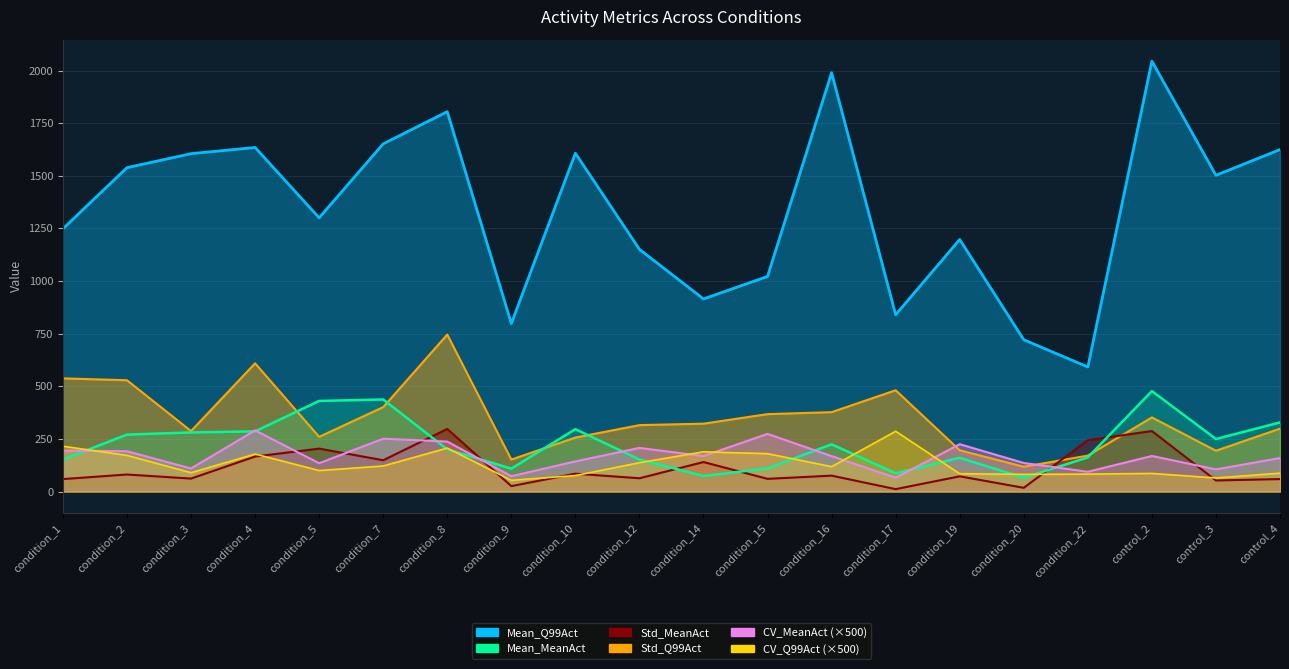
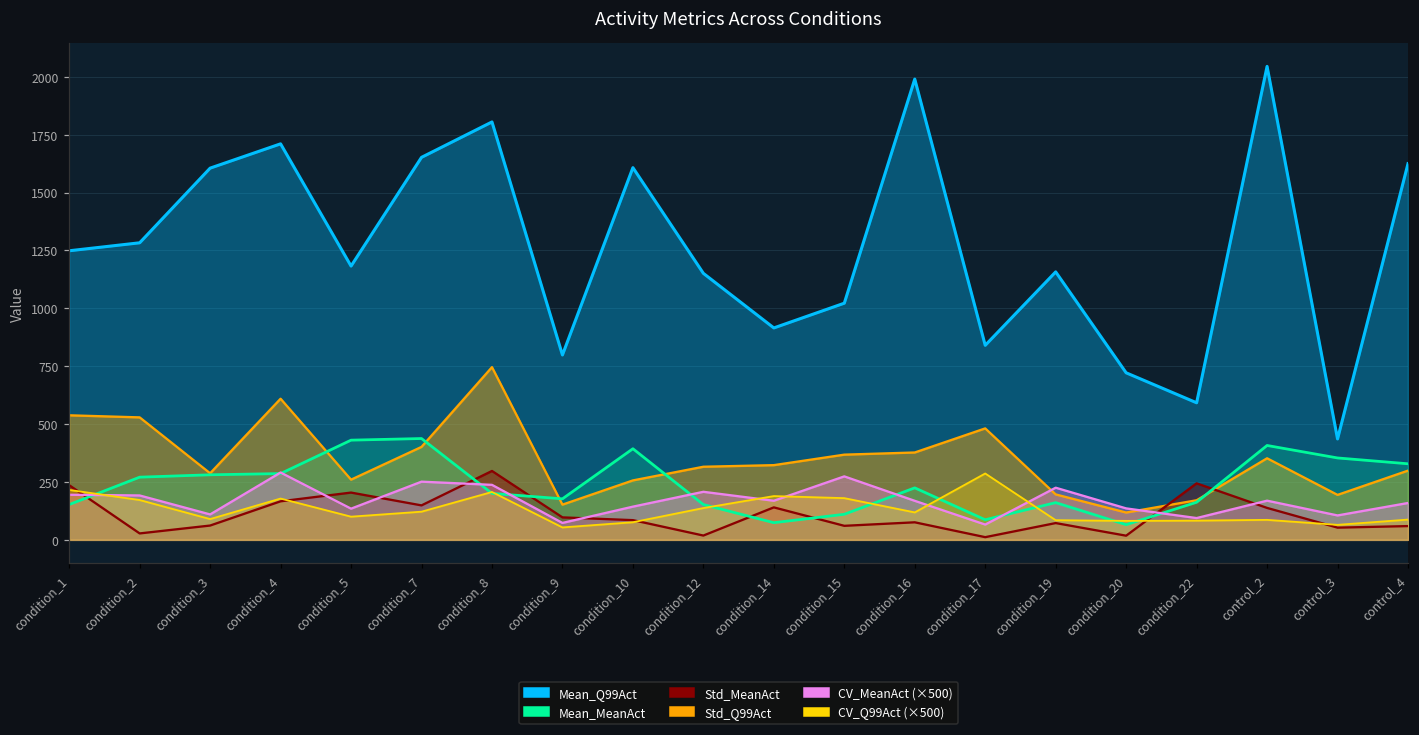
Std_MeanAct, condition_1: 60 -> 240
Mean_Q99Act, condition_2: 1540 -> 1280
Std_MeanAct, condition_2: 80 -> 30
Mean_Q99Act, condition_4: 1630 -> 1710
Mean_Q99Act, condition_5: 1300 -> 1180
Std_MeanAct, condition_9: 30 -> 100
Mean_MeanAct, condition_9: 110 -> 180
Mean_MeanAct, condition_10: 300 -> 390
Std_MeanAct, condition_12: 60 -> 20
Mean_Q99Act, condition_19: 1200 -> 1160
Std_MeanAct, control_2: 290 -> 140
Mean_MeanAct, control_2: 480 -> 410
Mean_Q99Act, control_3: 1500 -> 440
Mean_MeanAct, control_3: 250 -> 350
